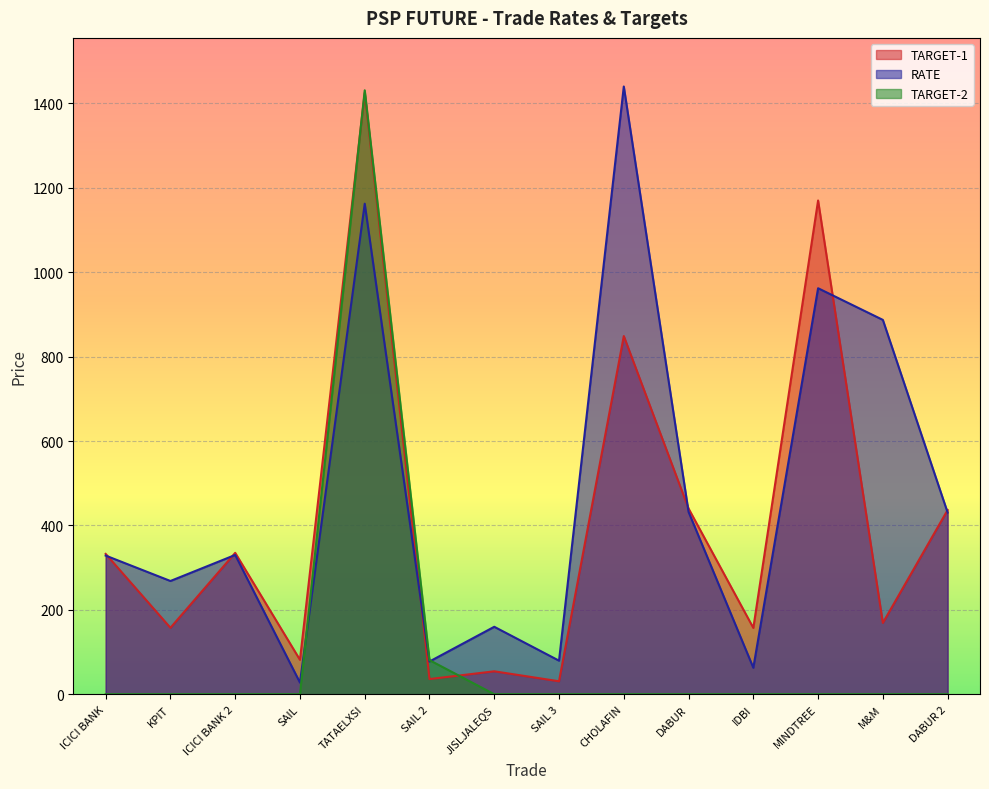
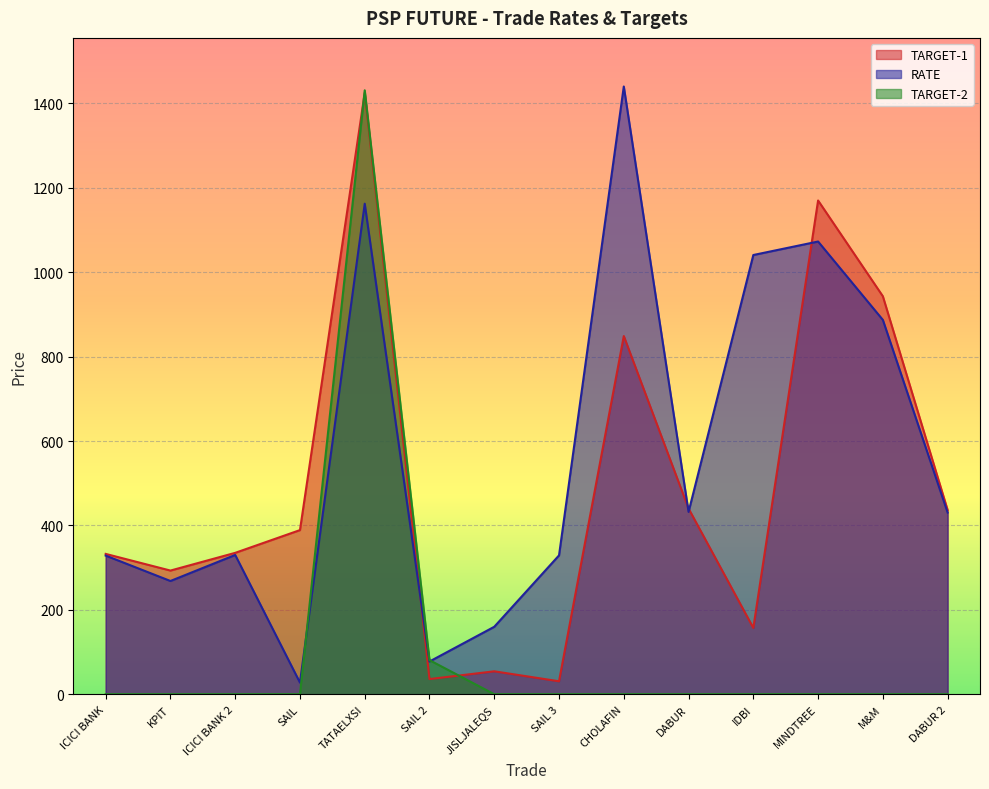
TARGET-1, KPIT: 160 -> 290
TARGET-1, SAIL: 80 -> 390
RATE, SAIL 3: 80 -> 330
RATE, IDBI: 60 -> 1040
RATE, MINDTREE: 960 -> 1070
TARGET-1, M&M: 170 -> 940
